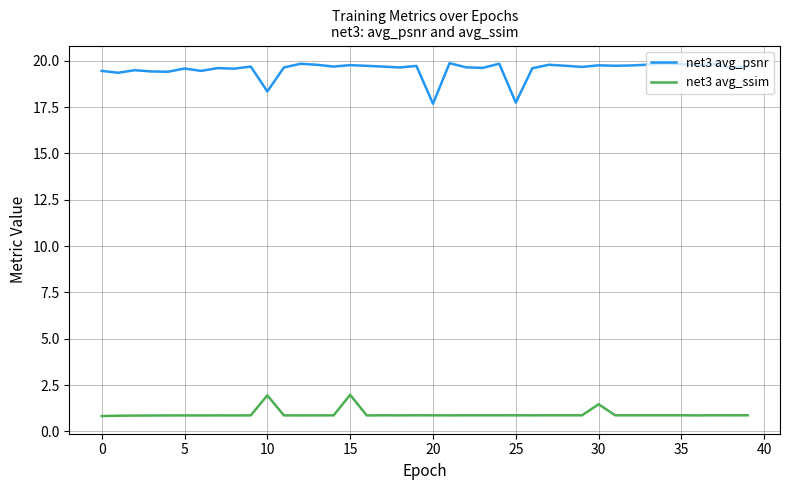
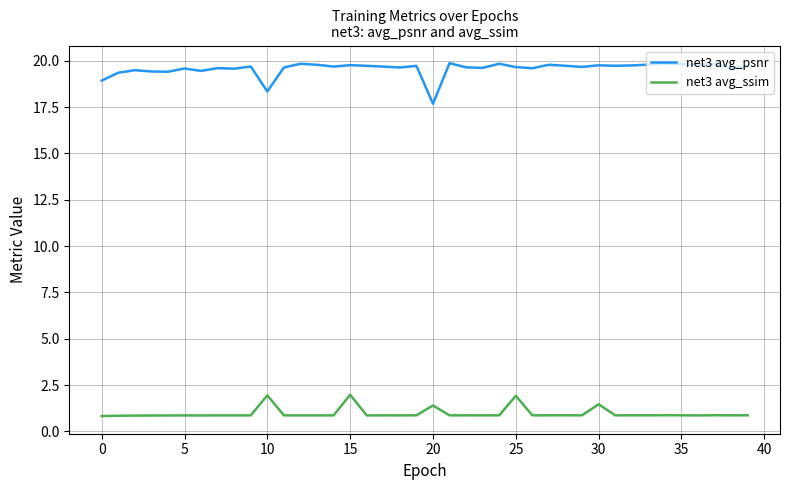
net3 avg_psnr, 0: 19.5 -> 18.9
net3 avg_ssim, 20: 0.9 -> 1.4
net3 avg_psnr, 25: 17.7 -> 19.7
net3 avg_ssim, 25: 0.9 -> 1.9
